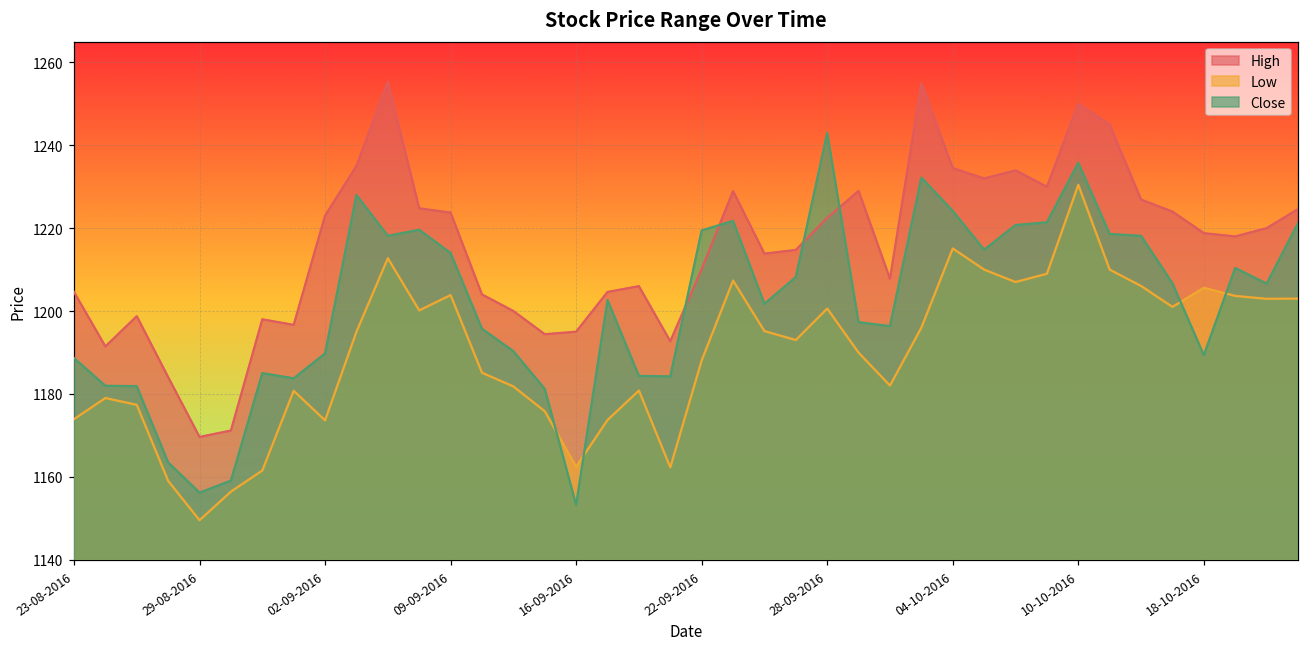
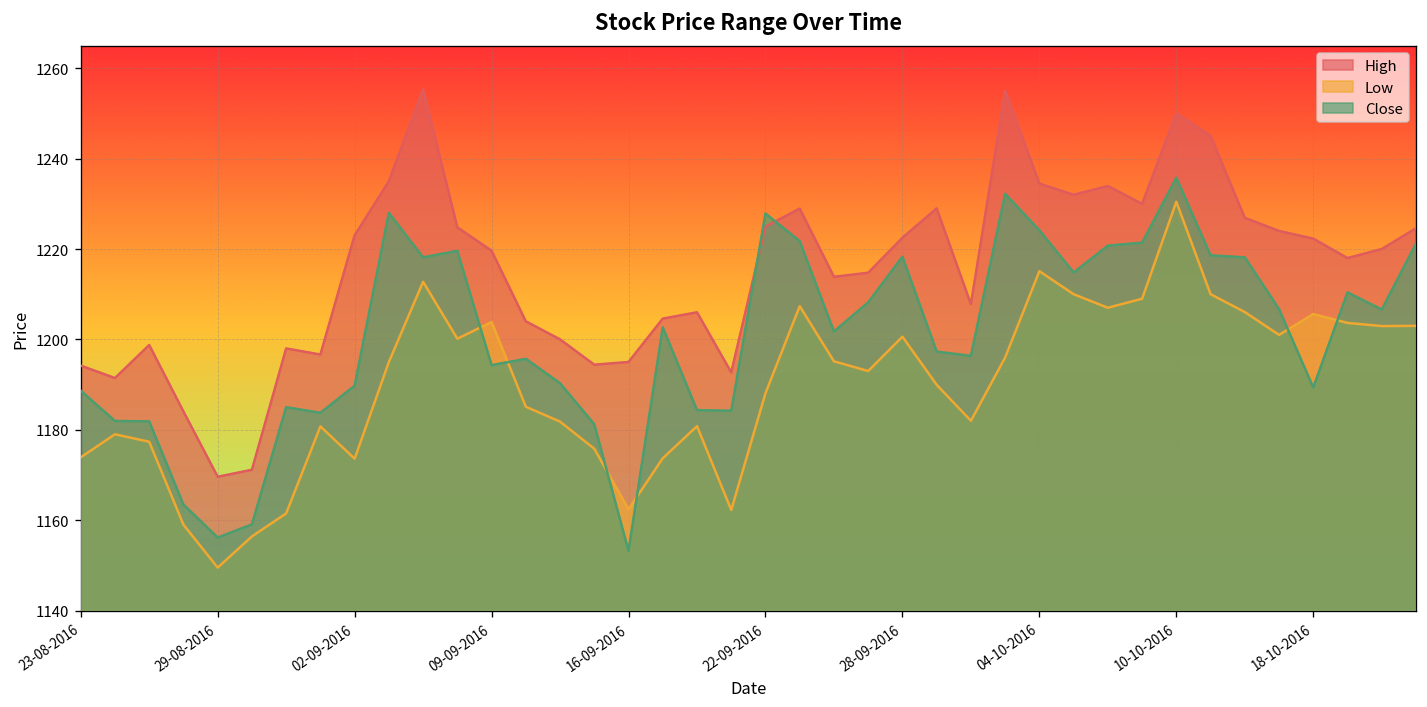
High, 23-08-2016: 1205 -> 1194
High, 09-09-2016: 1224 -> 1220
Close, 09-09-2016: 1214 -> 1194
High, 22-09-2016: 1210 -> 1225
Close, 22-09-2016: 1219 -> 1228
Close, 28-09-2016: 1243 -> 1218
High, 18-10-2016: 1219 -> 1222
